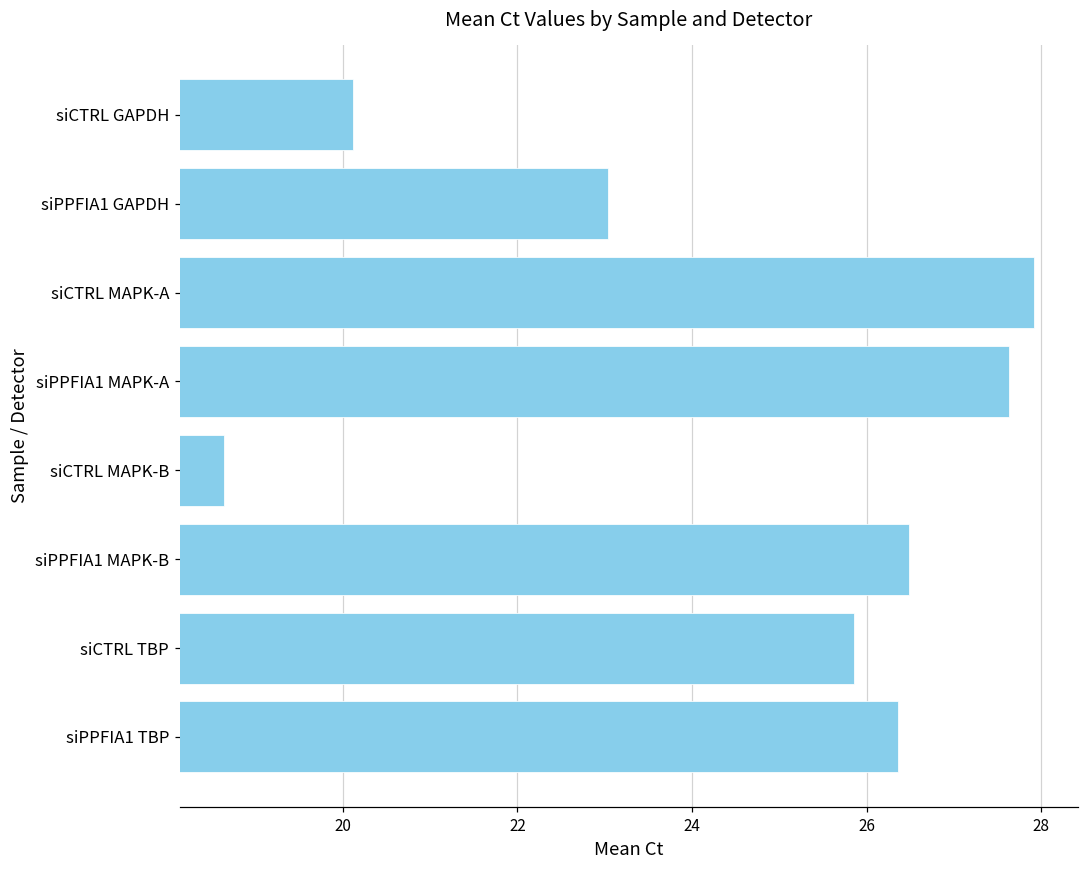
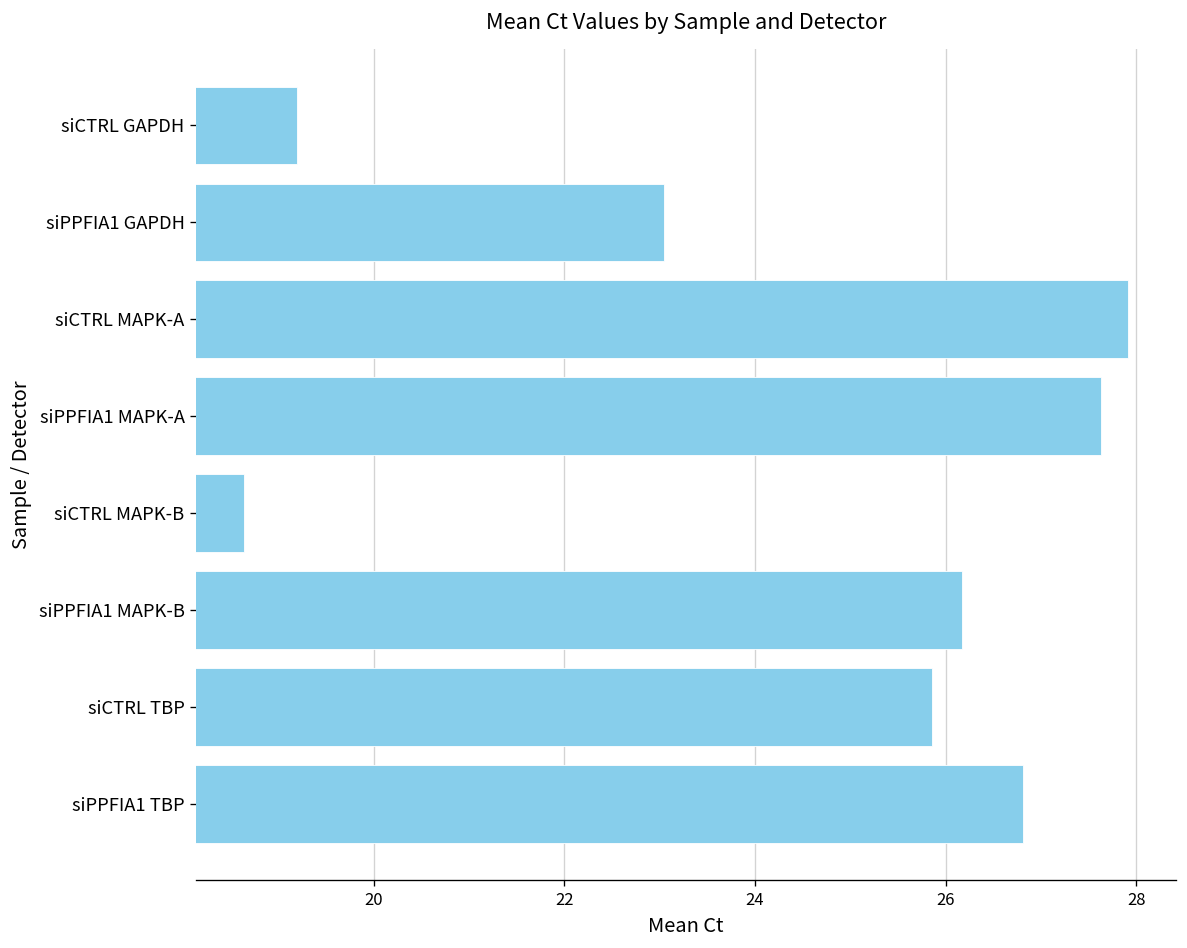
siCTRL GAPDH: 20.1 -> 19.2
siPPFIA1 MAPK-B: 26.5 -> 26.2
siPPFIA1 TBP: 26.4 -> 26.8
